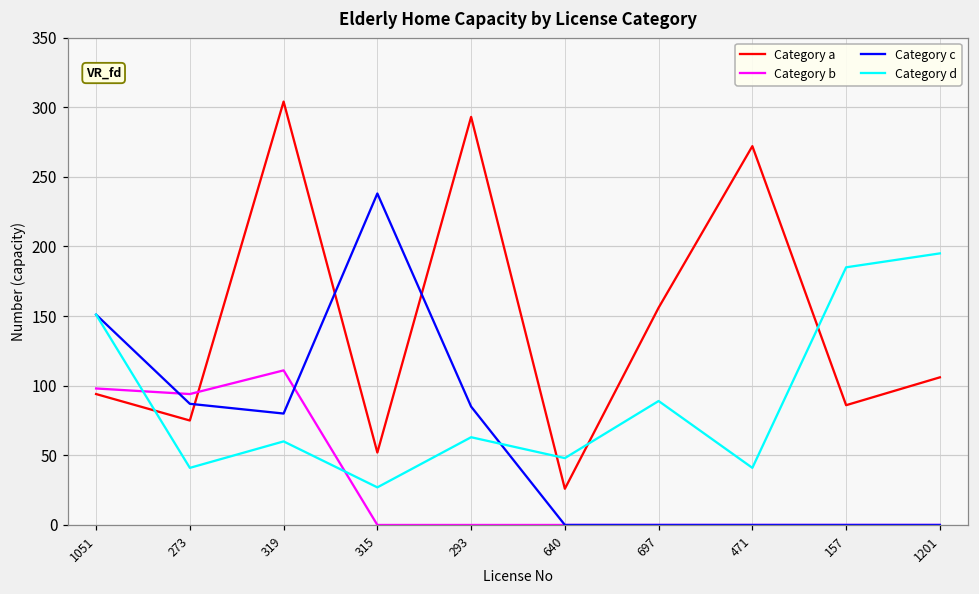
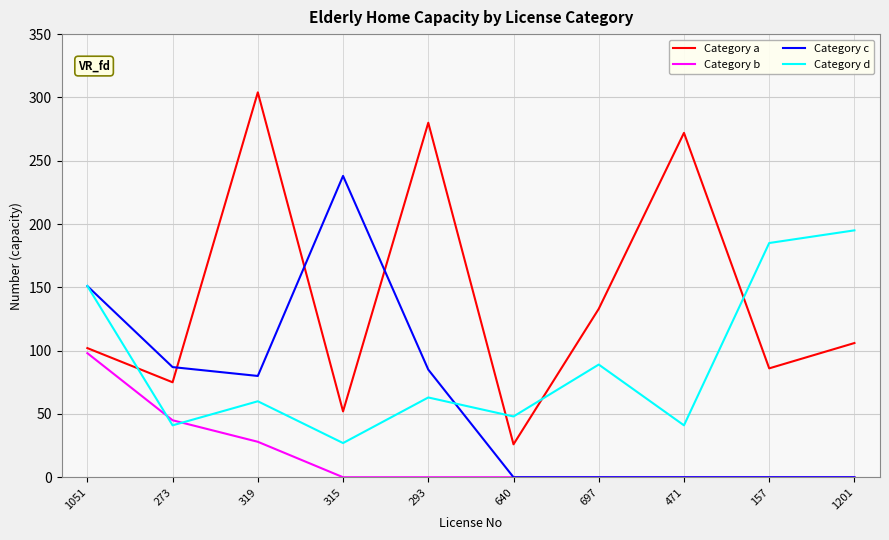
Category a, 1051: 94 -> 102
Category b, 273: 94 -> 45
Category b, 319: 111 -> 28
Category a, 293: 293 -> 280
Category a, 697: 156 -> 133
